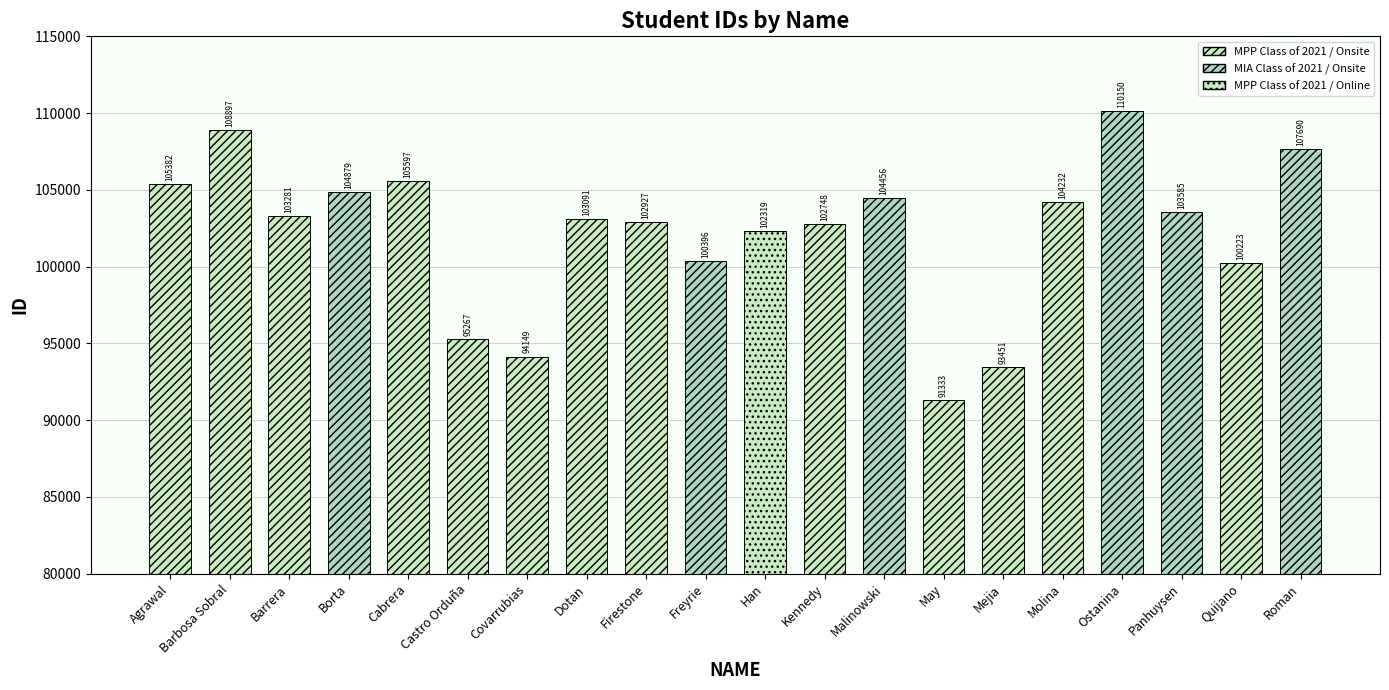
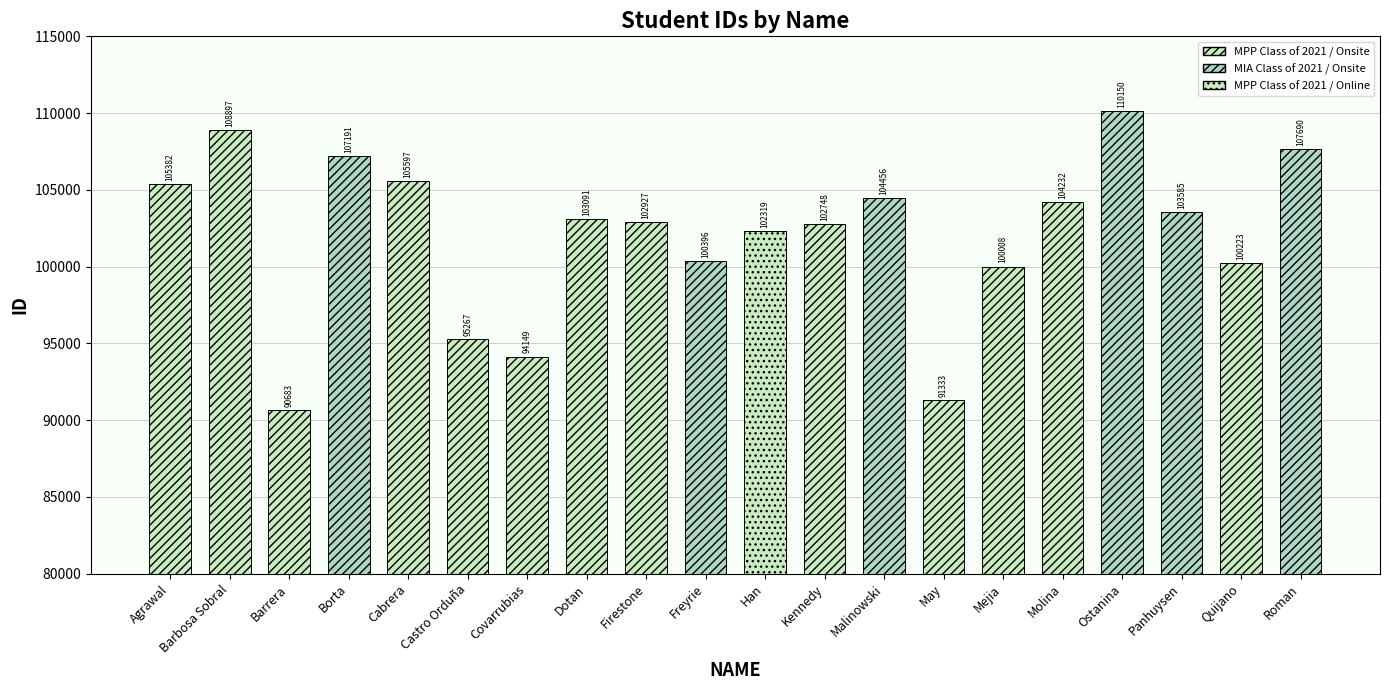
Barrera: 103281 -> 90683
Borta: 104879 -> 107191
Mejia: 93451 -> 100008
